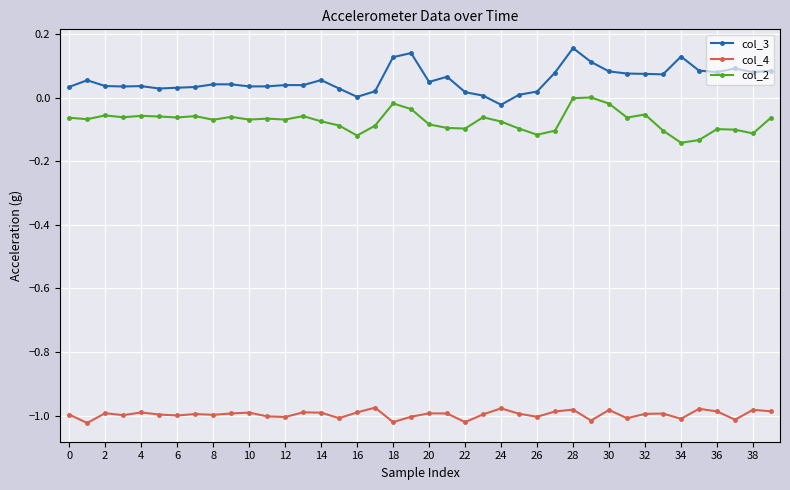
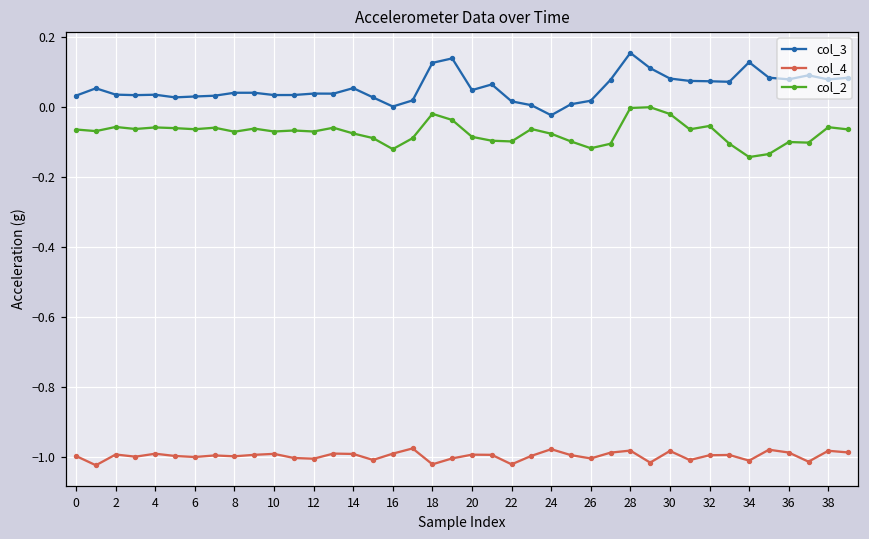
col_2, 38: -0.11 -> -0.06
